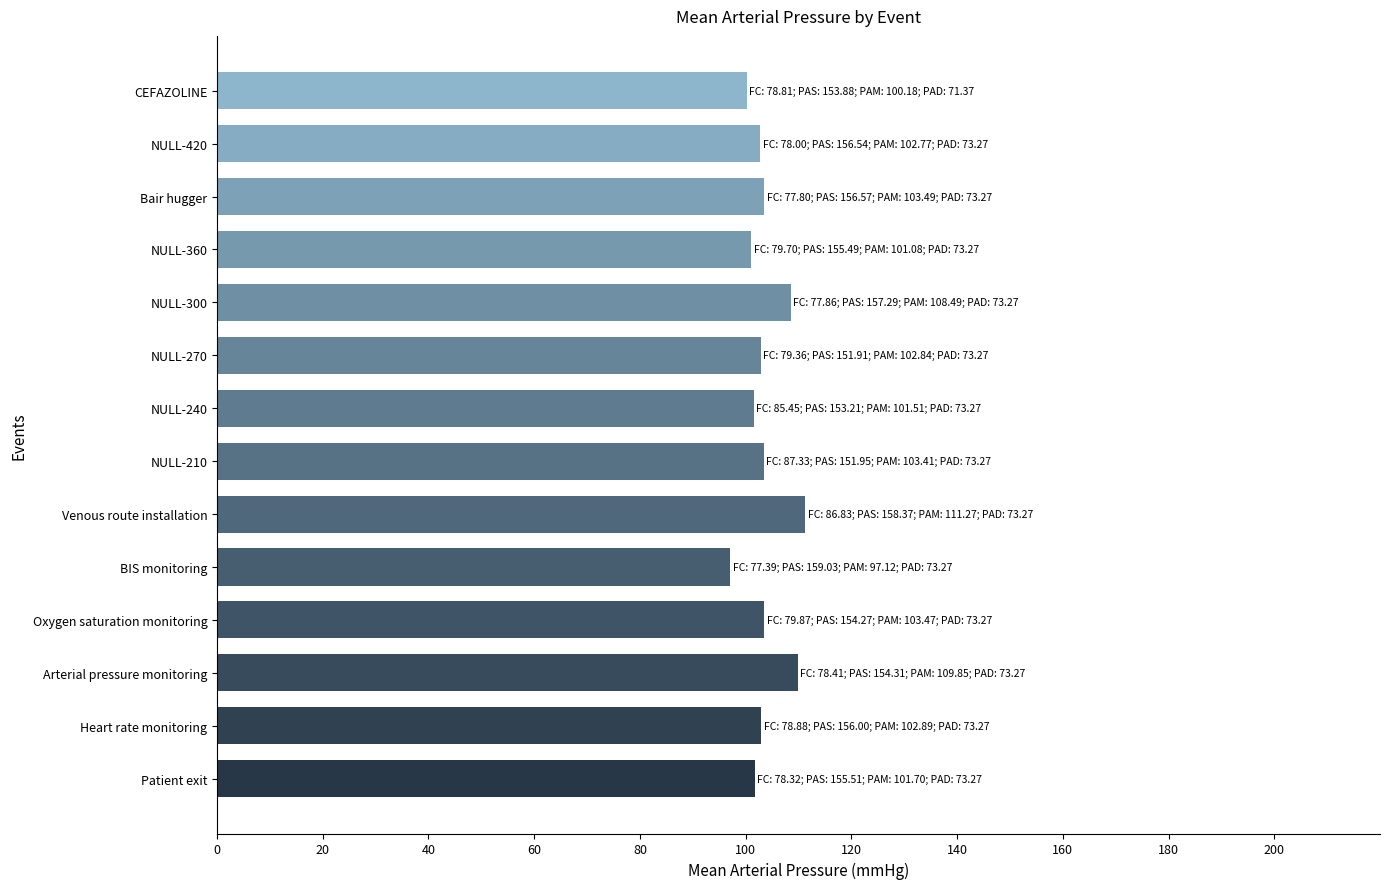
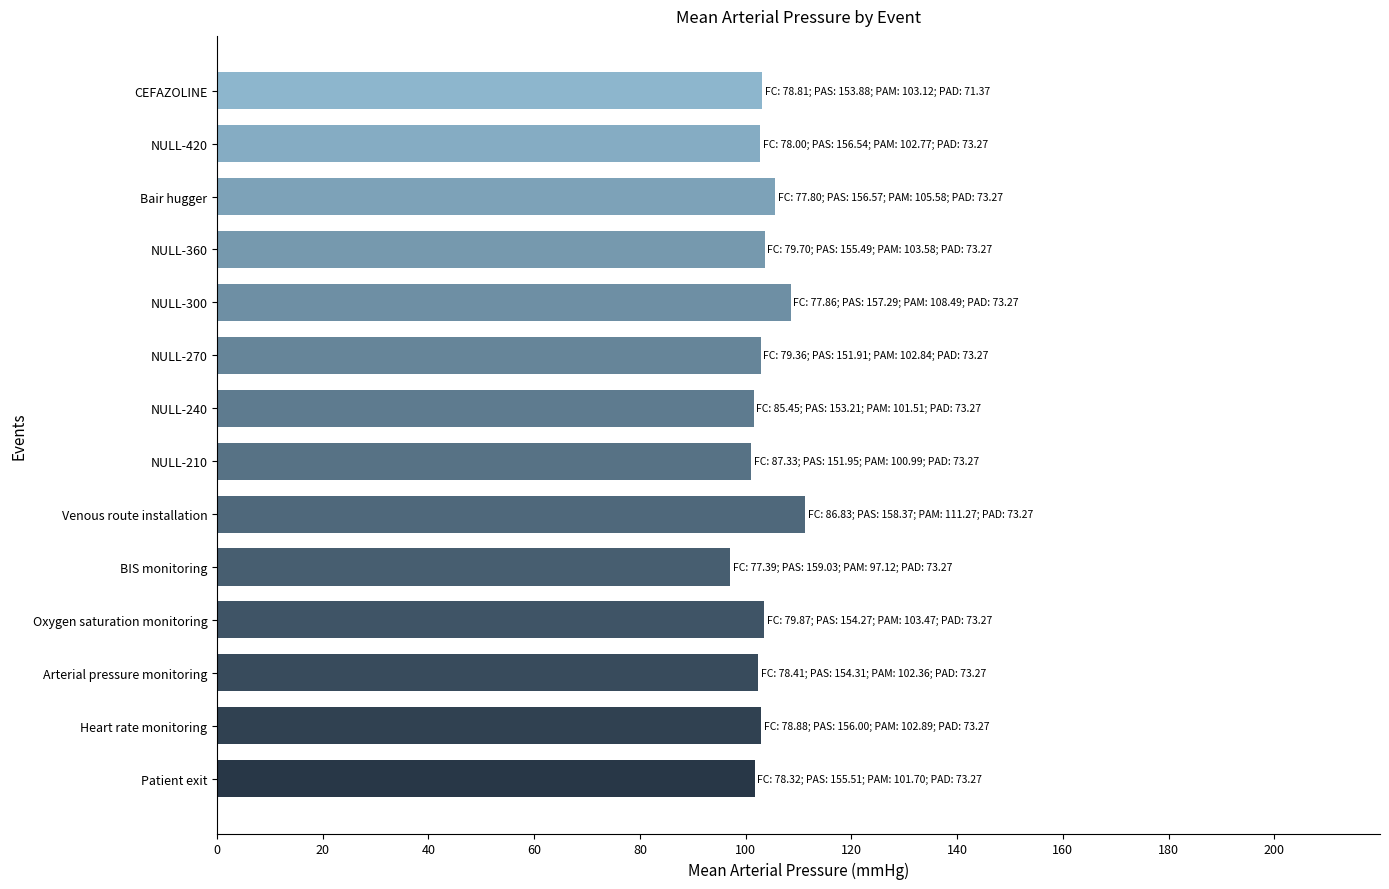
CEFAZOLINE: 100.18; -> 103.12;
Bair hugger: 103.49; -> 105.58;
NULL-360: 101.08; -> 103.58;
NULL-210: 103.41; -> 100.99;
Arterial pressure monitoring: 109.85; -> 102.36;
